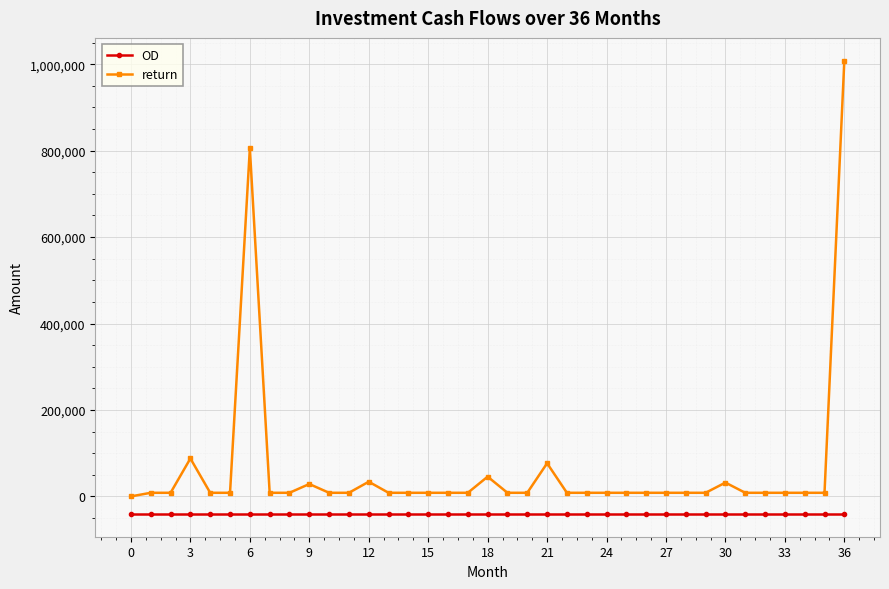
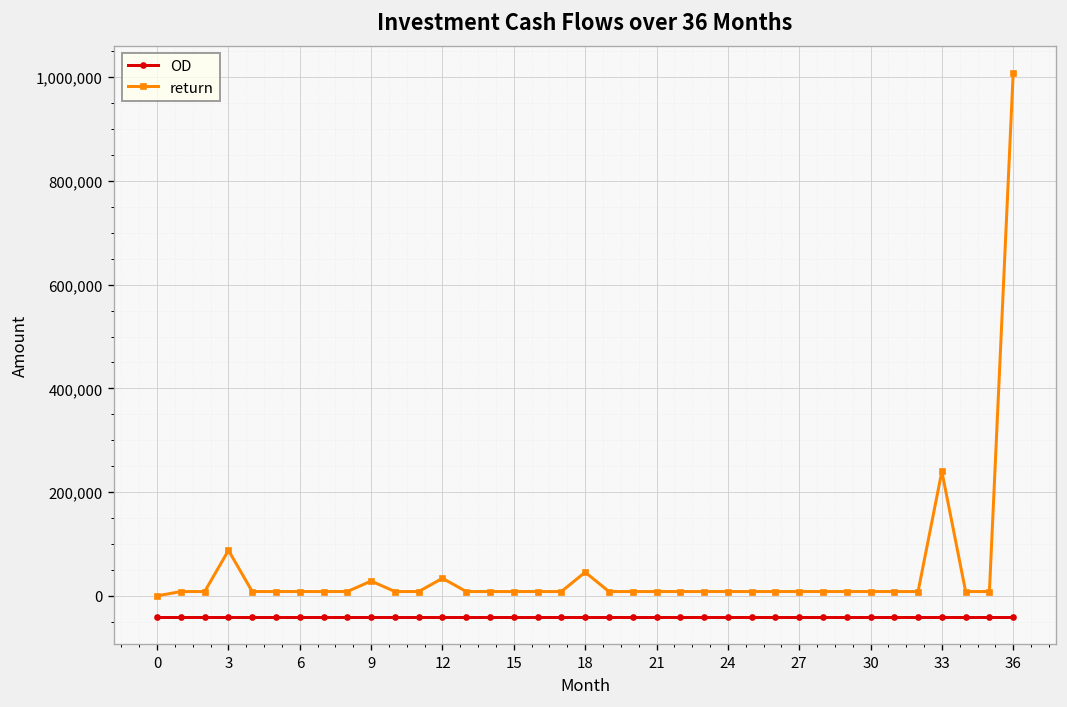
return, 6: 810,000 -> 10,000
return, 21: 80,000 -> 10,000
return, 30: 30,000 -> 10,000
return, 33: 10,000 -> 240,000
